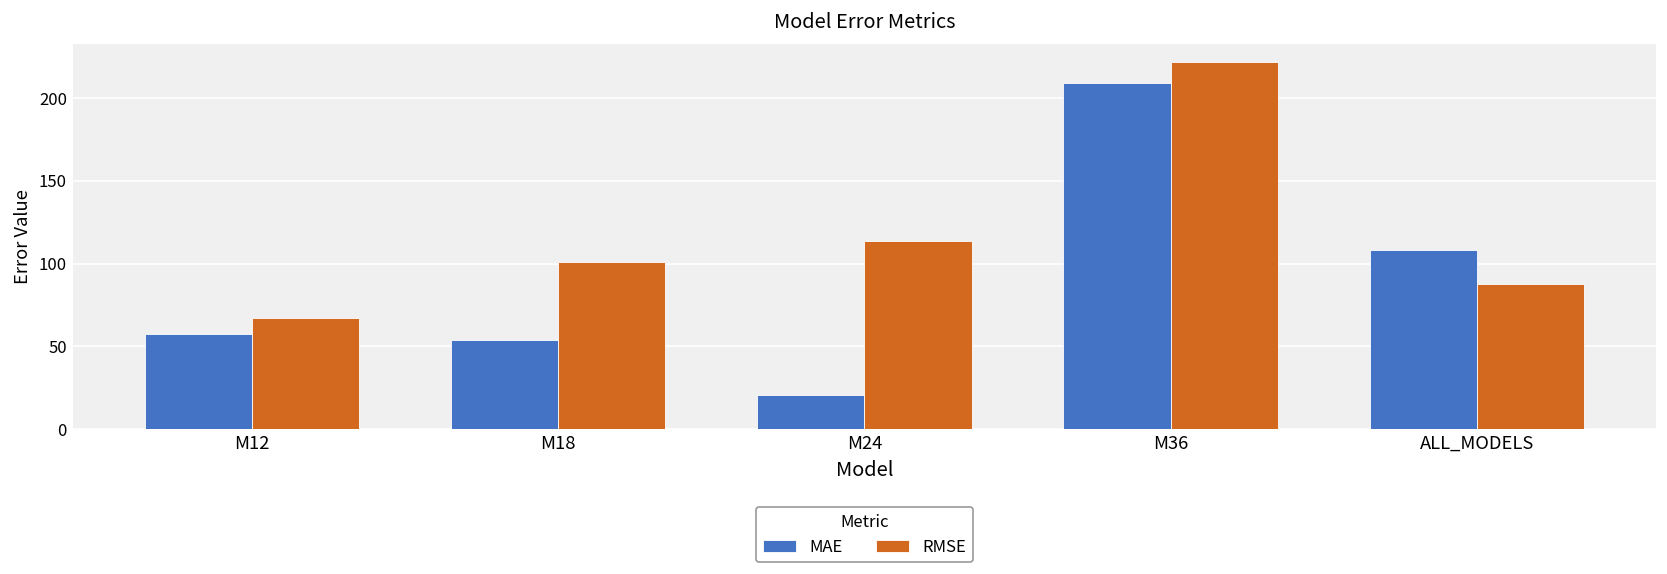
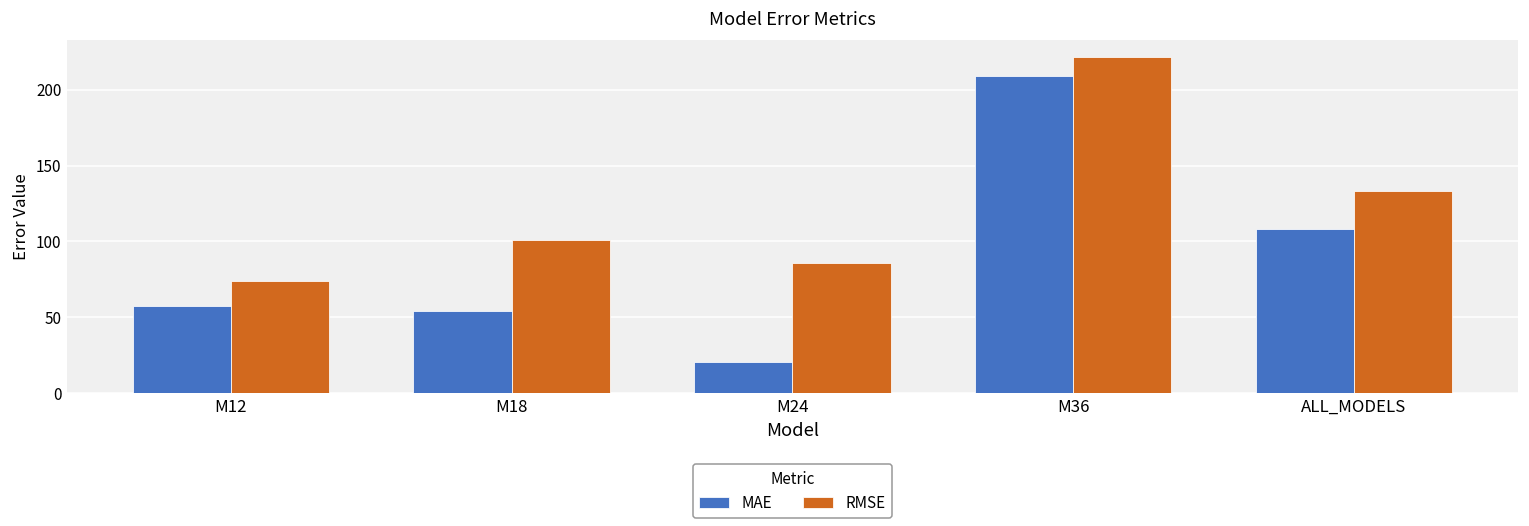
RMSE, M12: 67 -> 74
RMSE, M24: 114 -> 86
RMSE, ALL_MODELS: 88 -> 133
